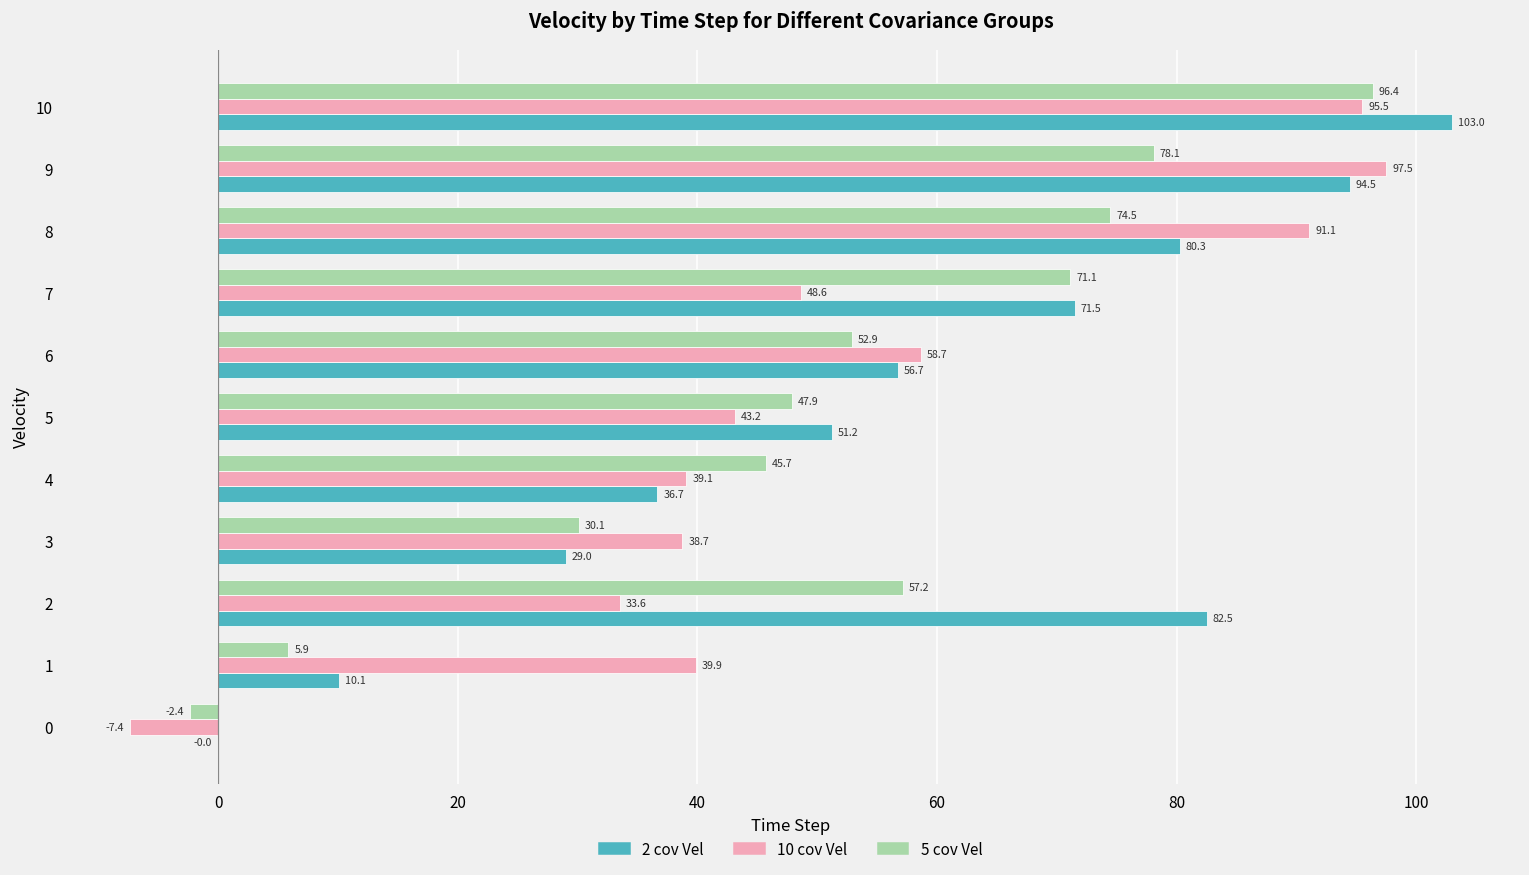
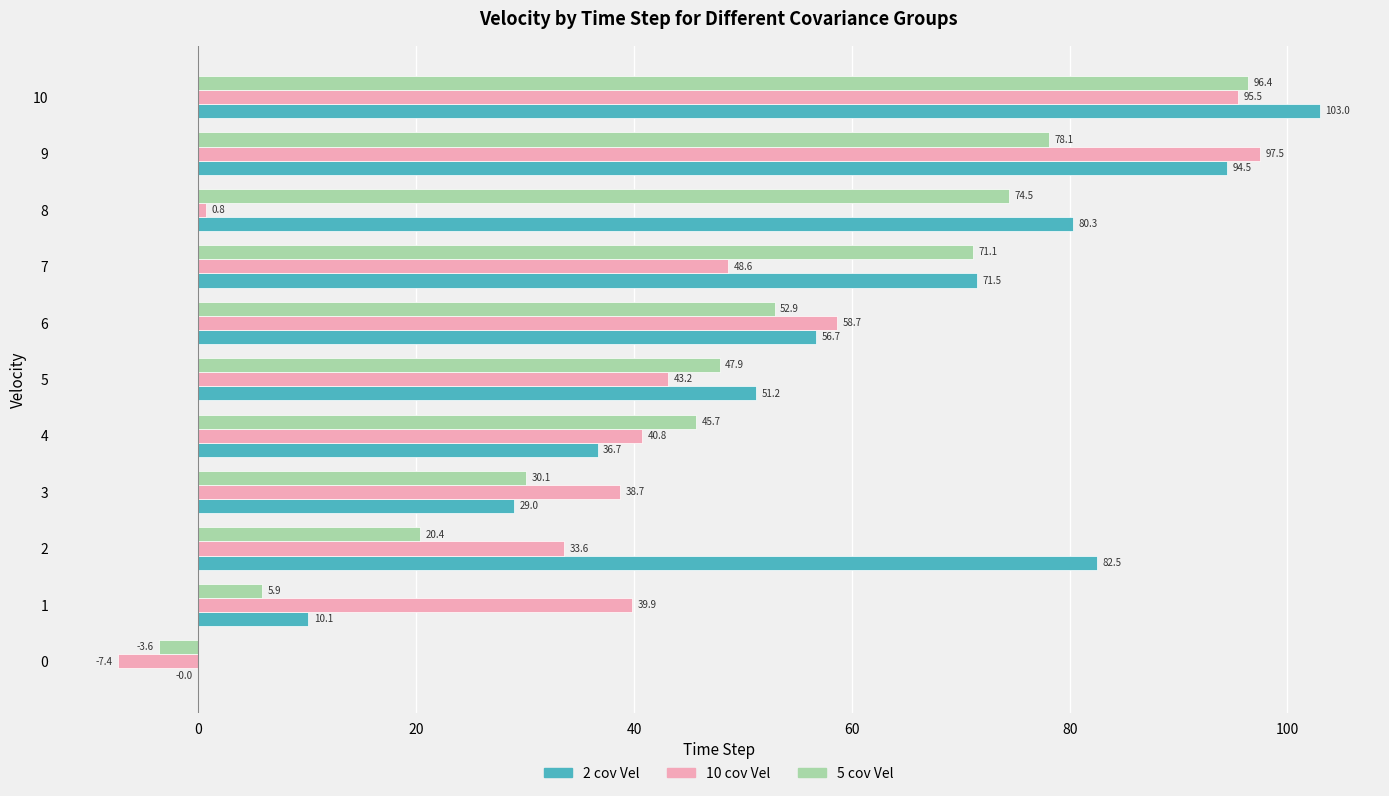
10 cov Vel, 8: 91.1 -> 0.8
10 cov Vel, 4: 39.1 -> 40.8
5 cov Vel, 2: 57.2 -> 20.4
5 cov Vel, 0: -2.4 -> -3.6
